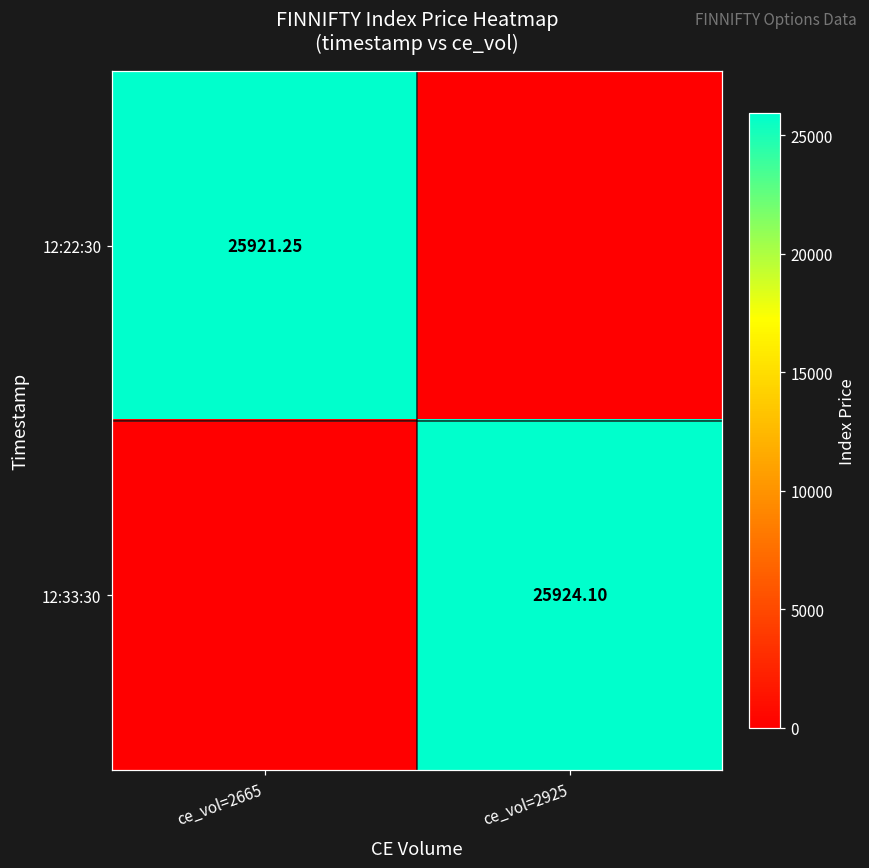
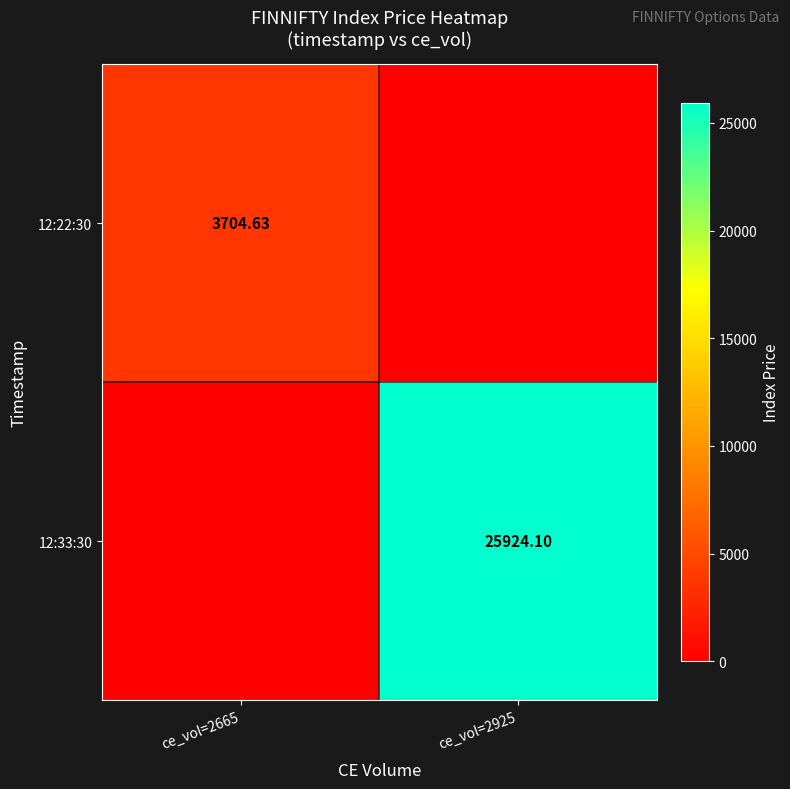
12:22:30, ce_vol=2665: 25921.25 -> 3704.63
